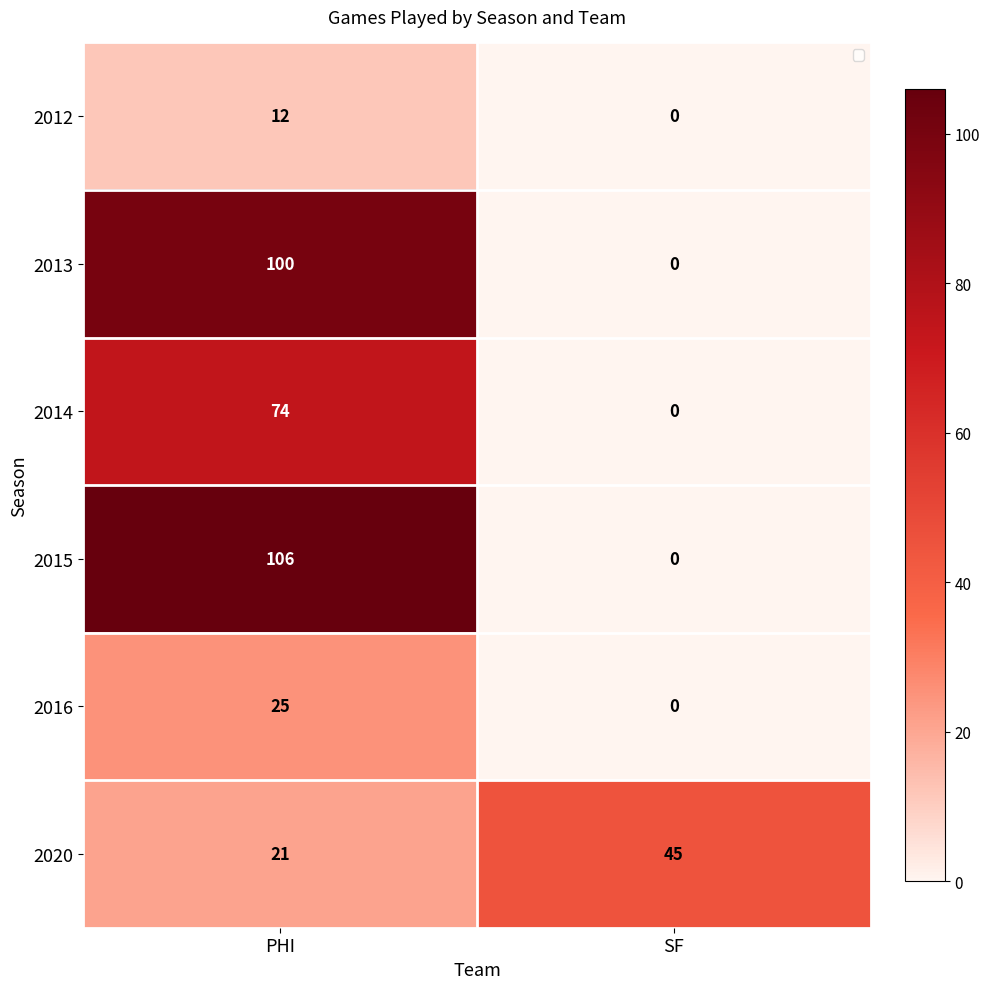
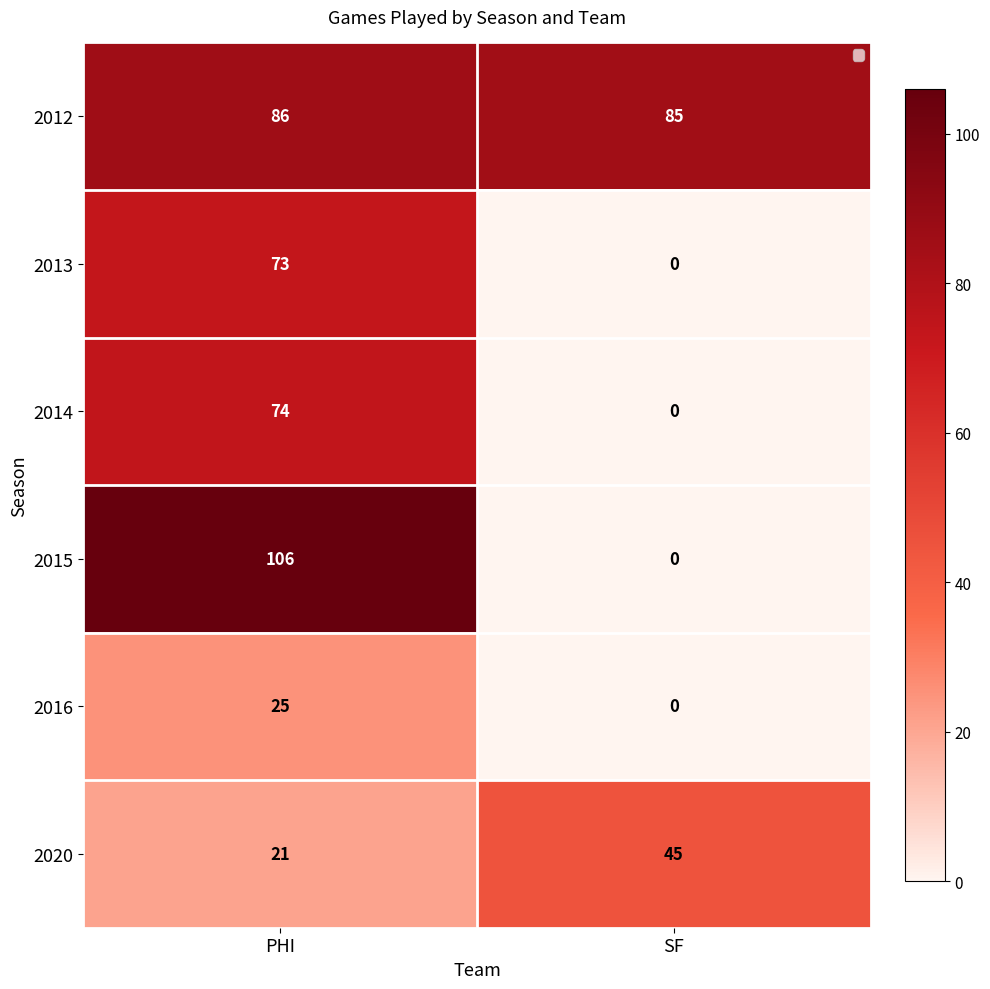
2012, PHI: 12 -> 86
2012, SF: 0 -> 85
2013, PHI: 100 -> 73
